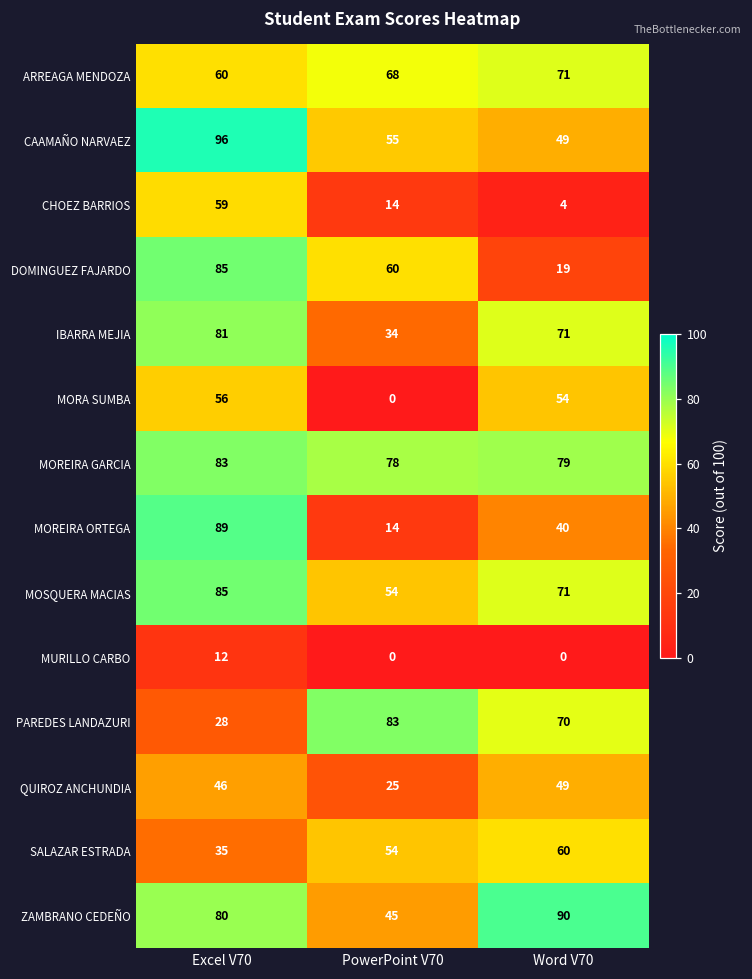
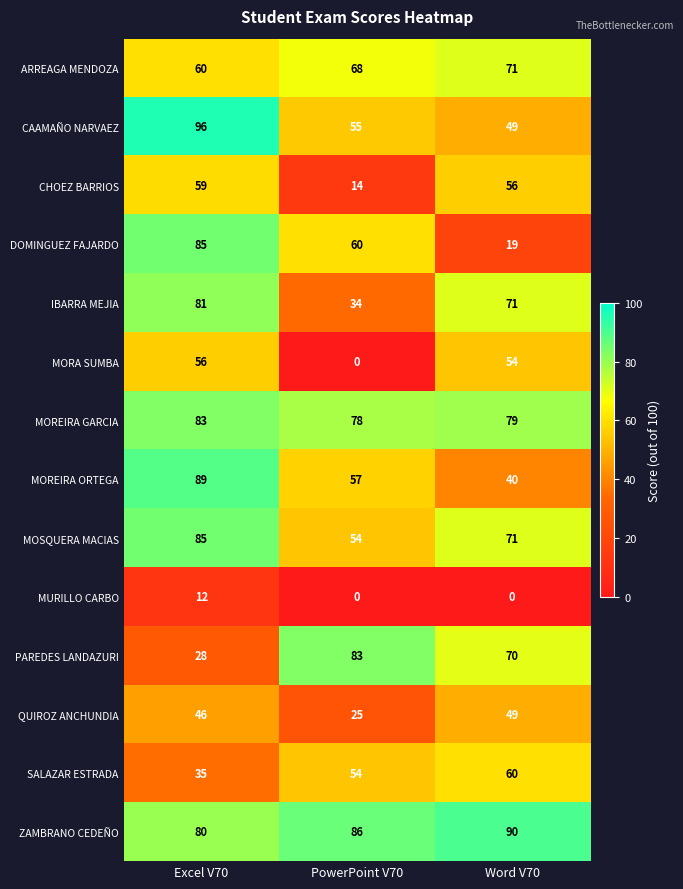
CHOEZ BARRIOS, Word V70: 4 -> 56
MOREIRA ORTEGA, PowerPoint V70: 14 -> 57
ZAMBRANO CEDEÑO, PowerPoint V70: 45 -> 86
